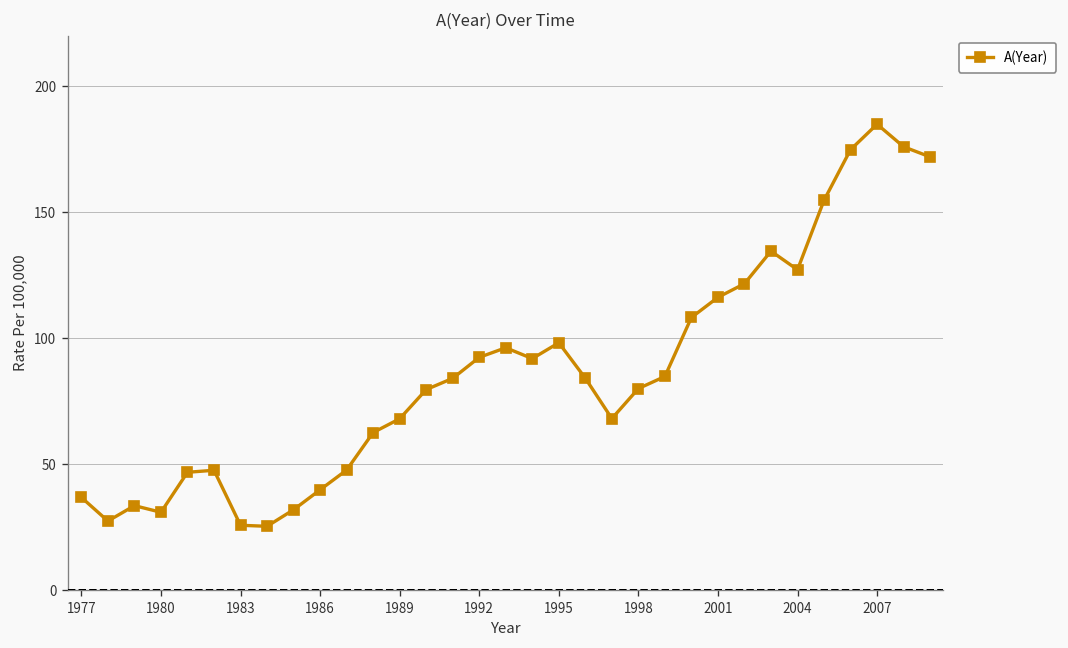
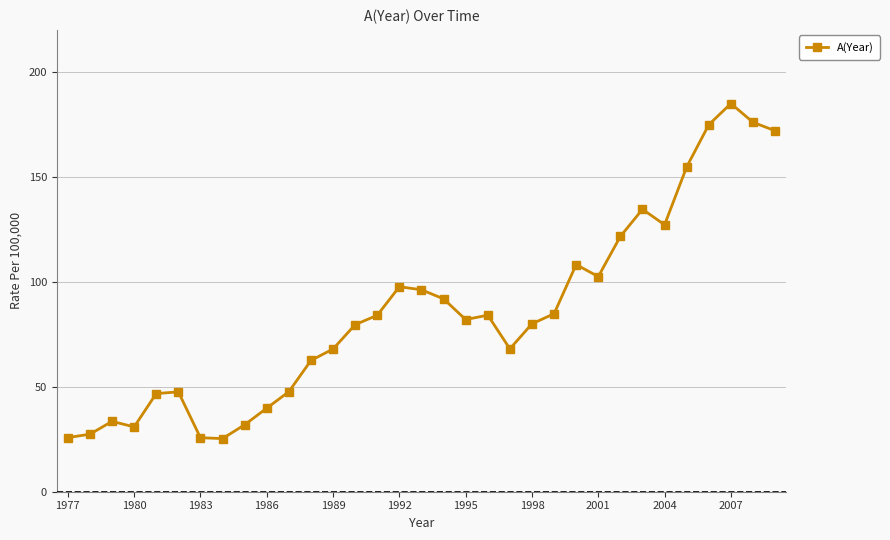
1977: 37 -> 26
1992: 92 -> 98
1995: 98 -> 82
2001: 116 -> 102
